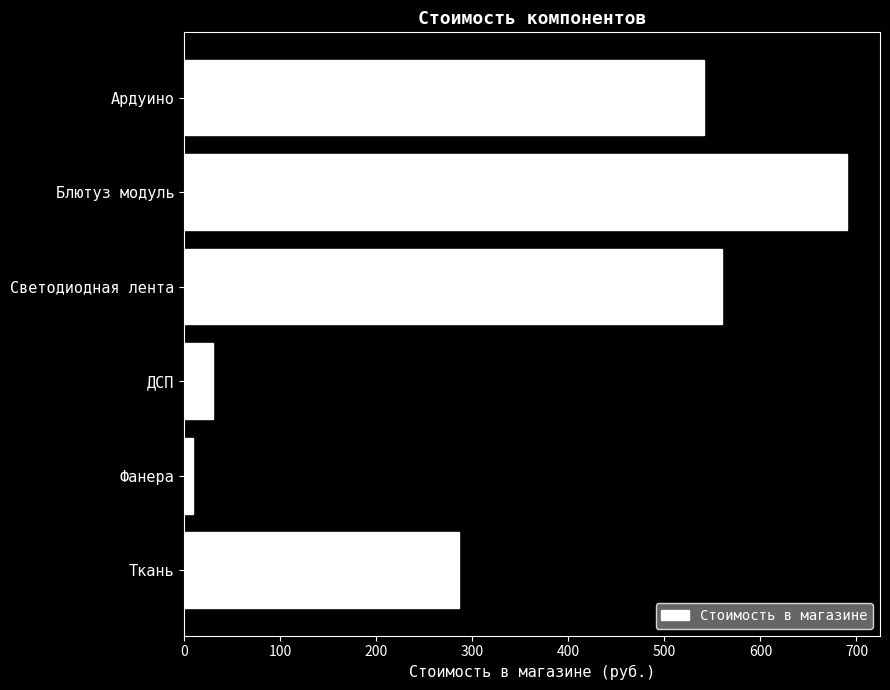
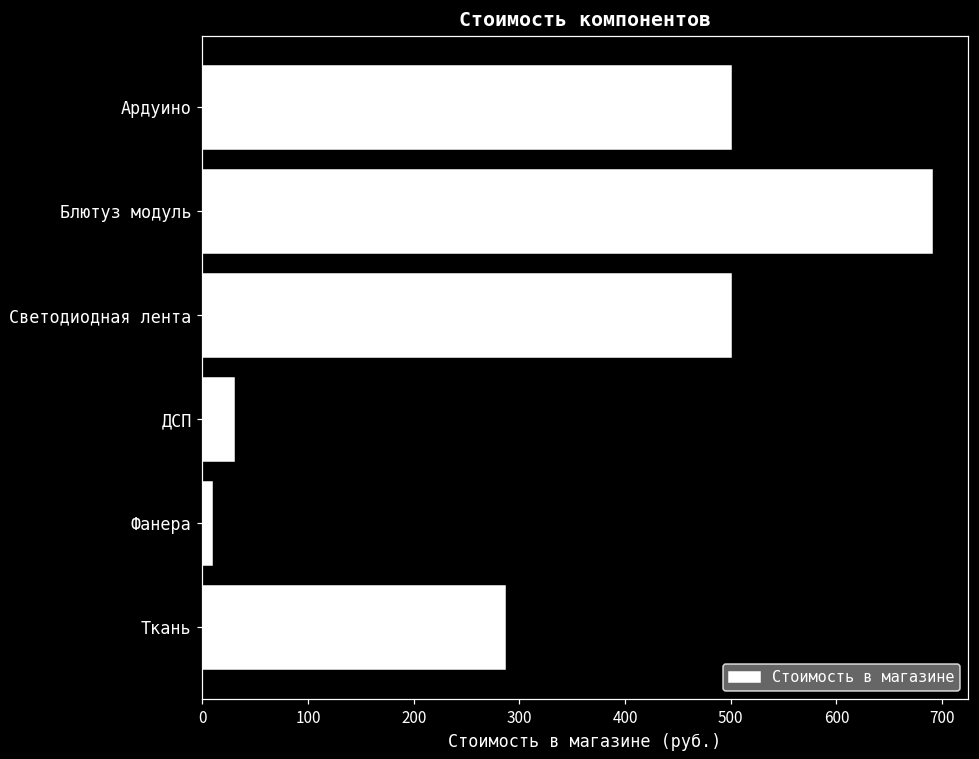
Ардуино: 540 -> 500
Светодиодная лента: 560 -> 500
